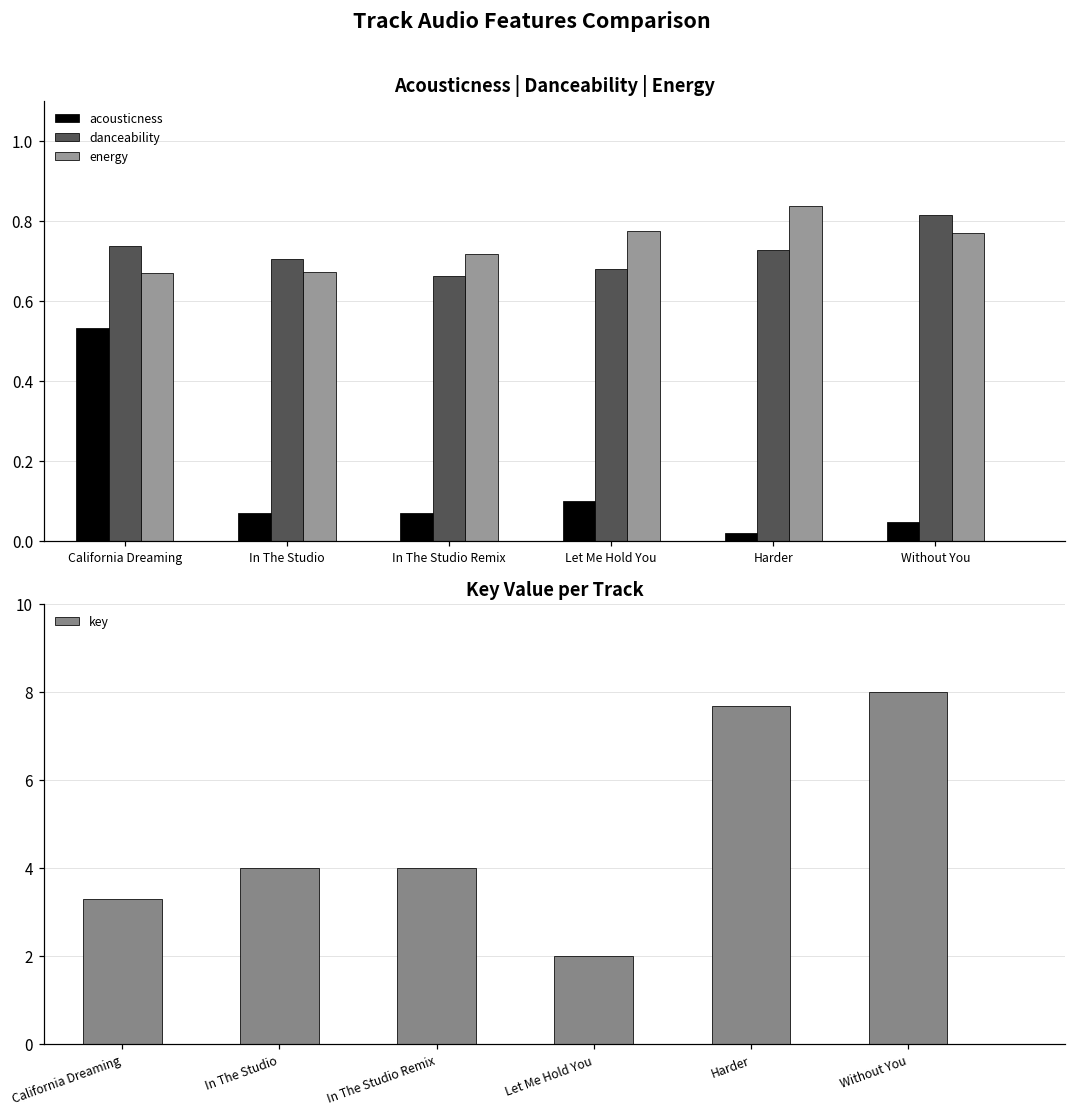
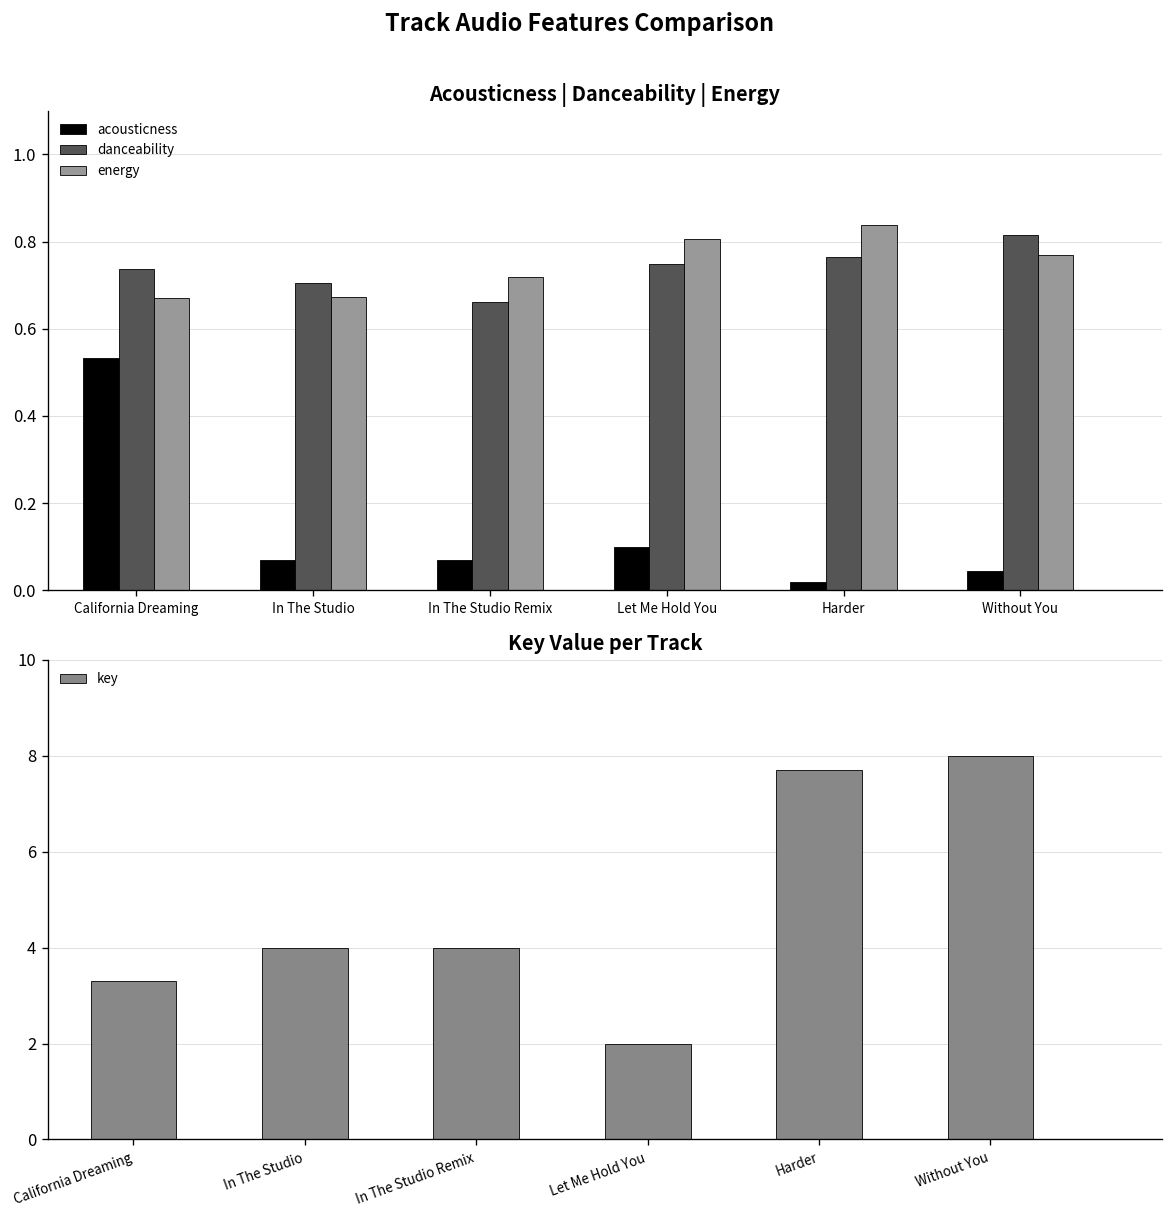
Acousticness | Danceability | Energy, danceability, Let Me Hold You: 0.68 -> 0.75
Acousticness | Danceability | Energy, energy, Let Me Hold You: 0.77 -> 0.81
Acousticness | Danceability | Energy, danceability, Harder: 0.73 -> 0.76
